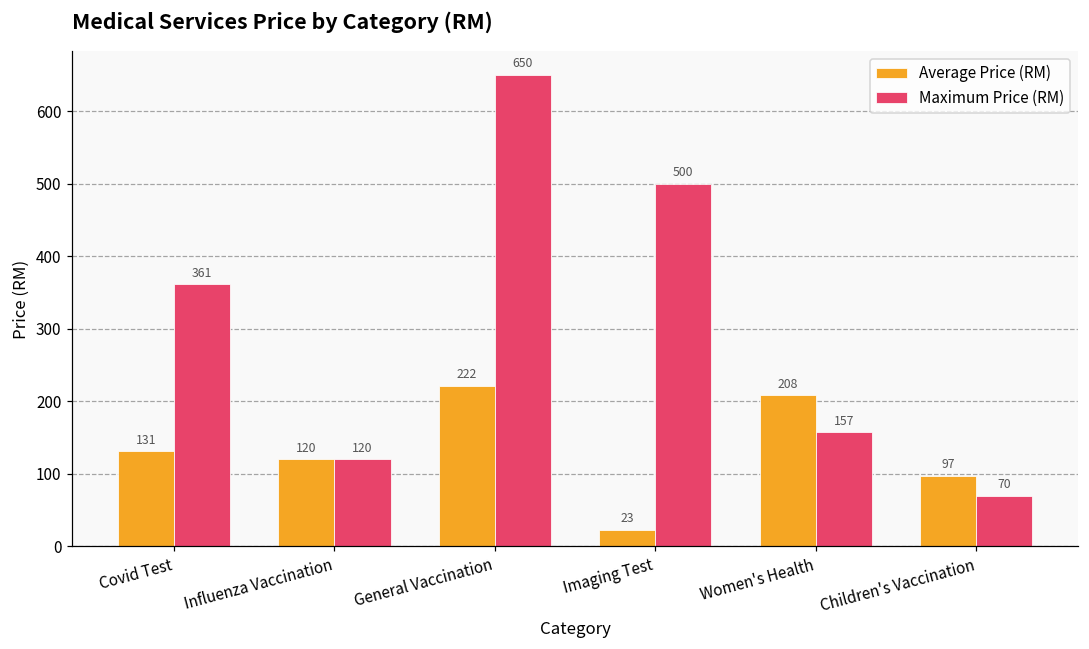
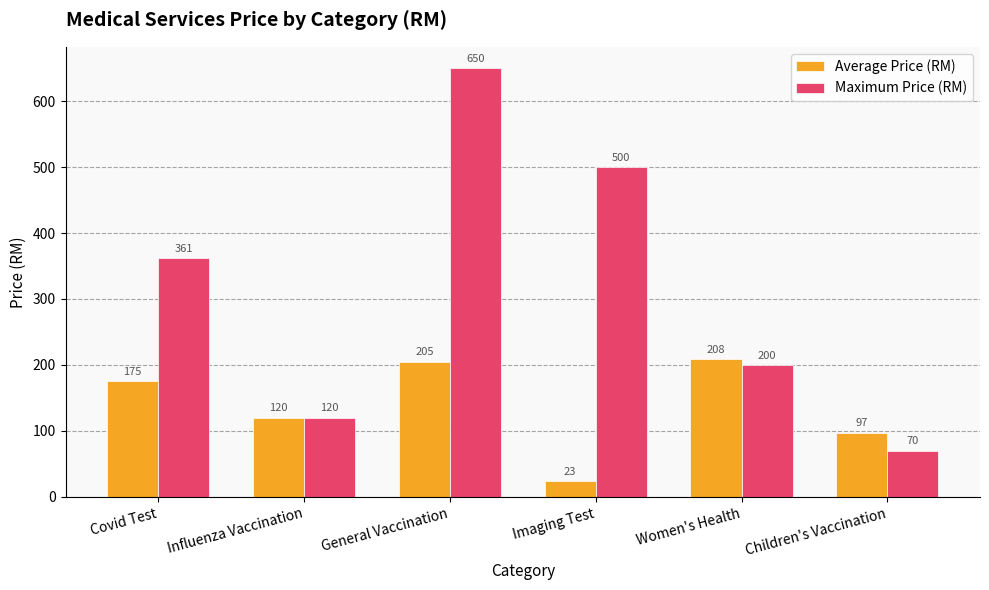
Average Price (RM), Covid Test: 131 -> 175
Average Price (RM), General Vaccination: 222 -> 205
Maximum Price (RM), Women's Health: 157 -> 200
